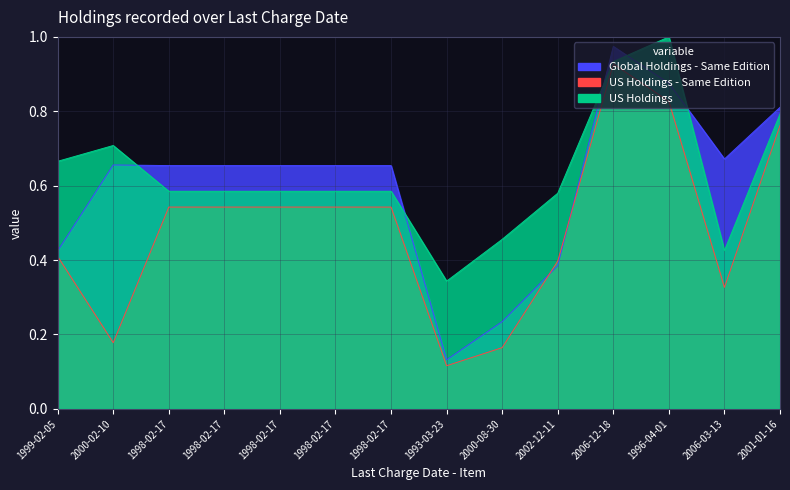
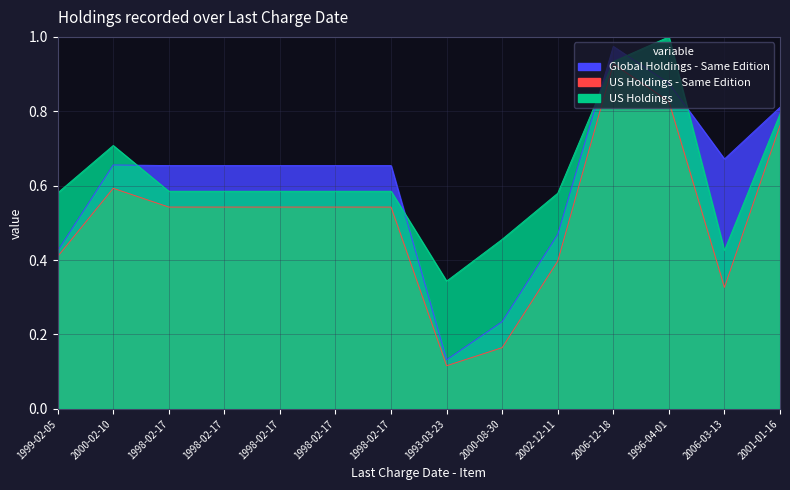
US Holdings, 1999-02-05: 0.67 -> 0.58
US Holdings - Same Edition, 2000-02-10: 0.18 -> 0.59
Global Holdings - Same Edition, 2002-12-11: 0.38 -> 0.47
